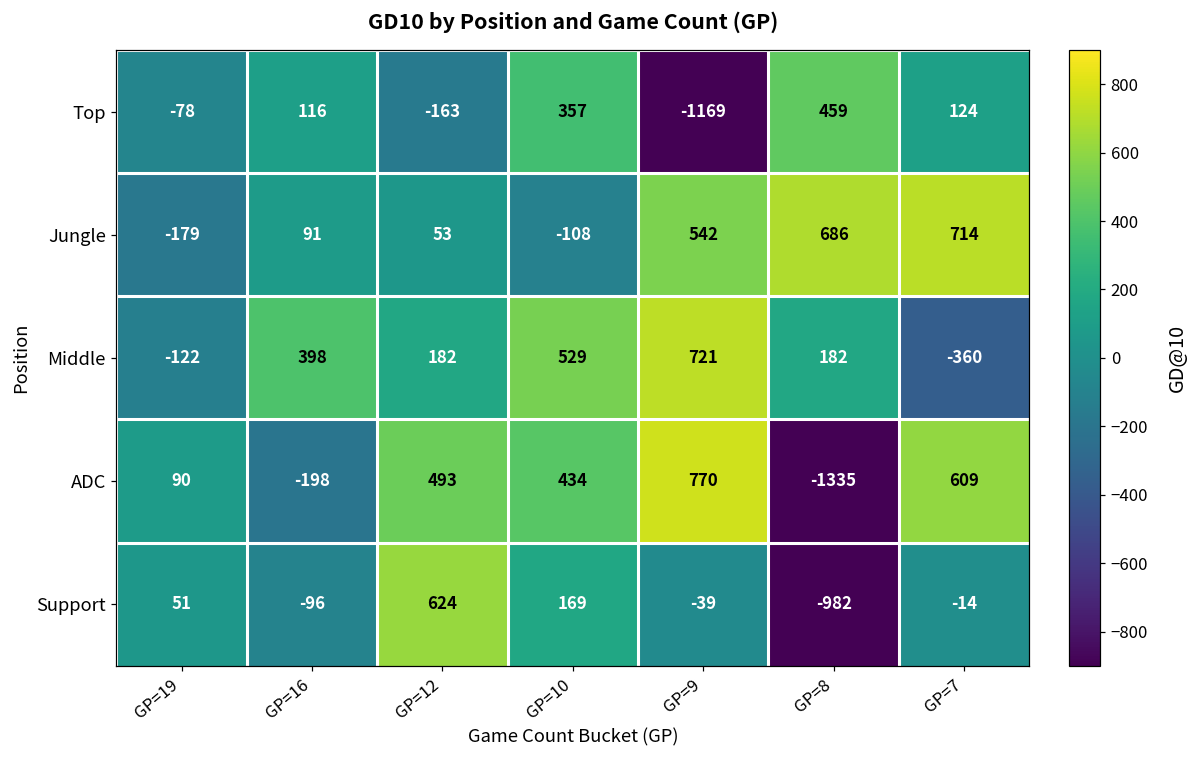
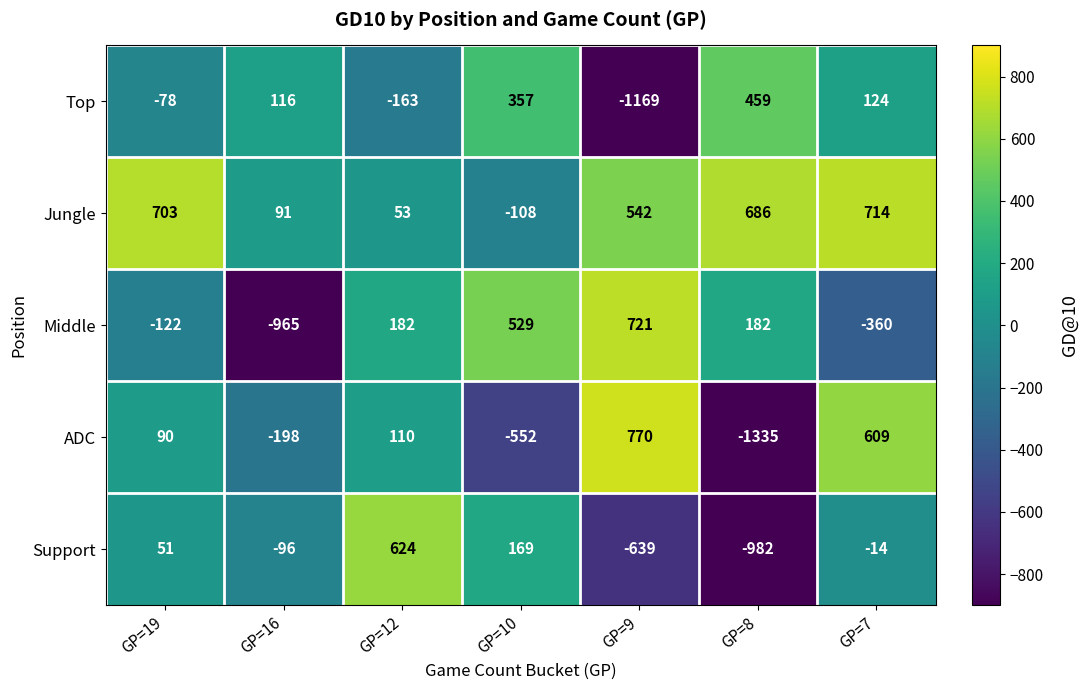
Jungle, GP=19: -179 -> 703
Middle, GP=16: 398 -> -965
ADC, GP=12: 493 -> 110
ADC, GP=10: 434 -> -552
Support, GP=9: -39 -> -639
